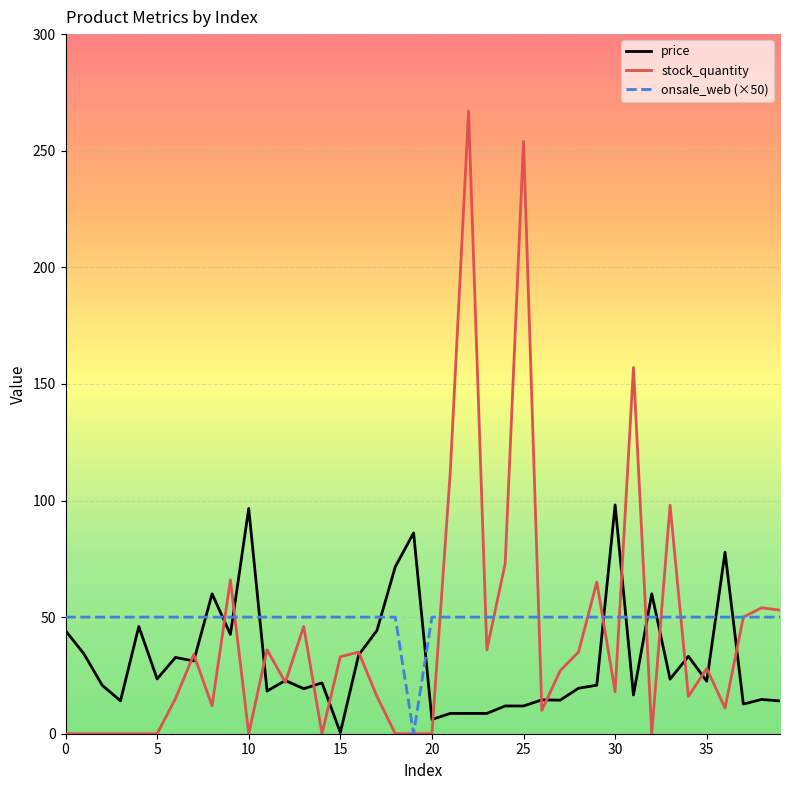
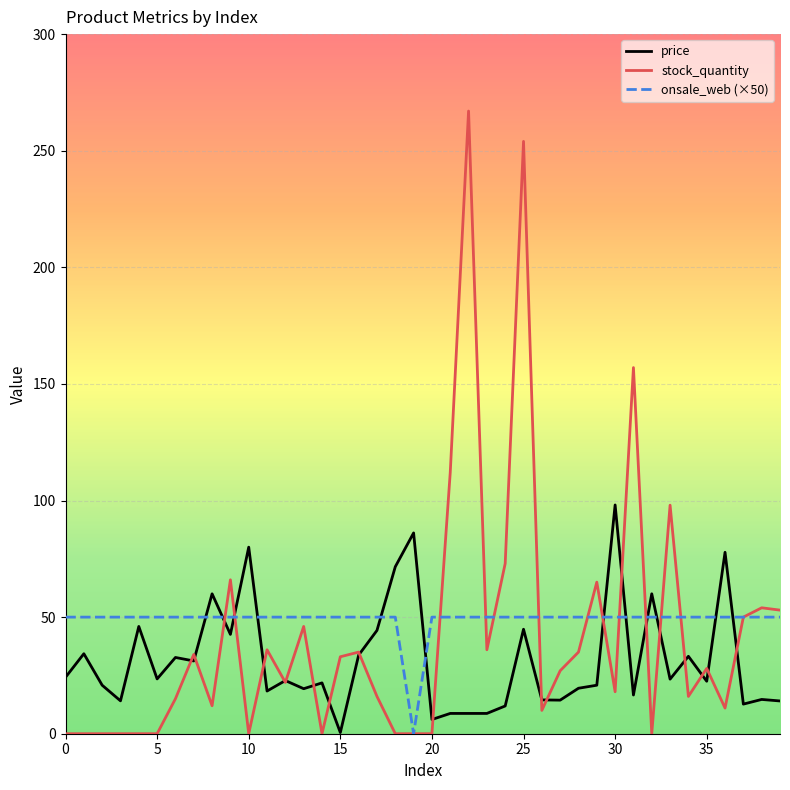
price, 0: 44 -> 24
price, 10: 97 -> 80
price, 25: 12 -> 45
